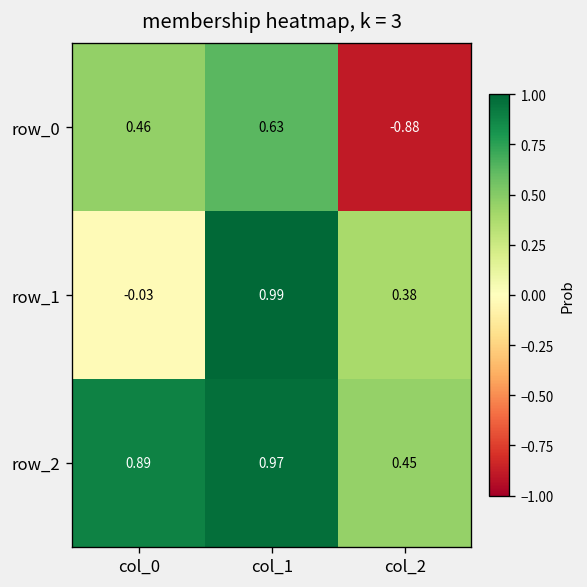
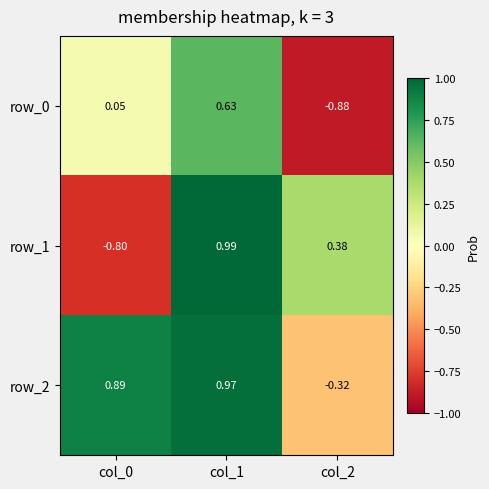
row_0, col_0: 0.46 -> 0.05
row_1, col_0: -0.03 -> -0.80
row_2, col_2: 0.45 -> -0.32
